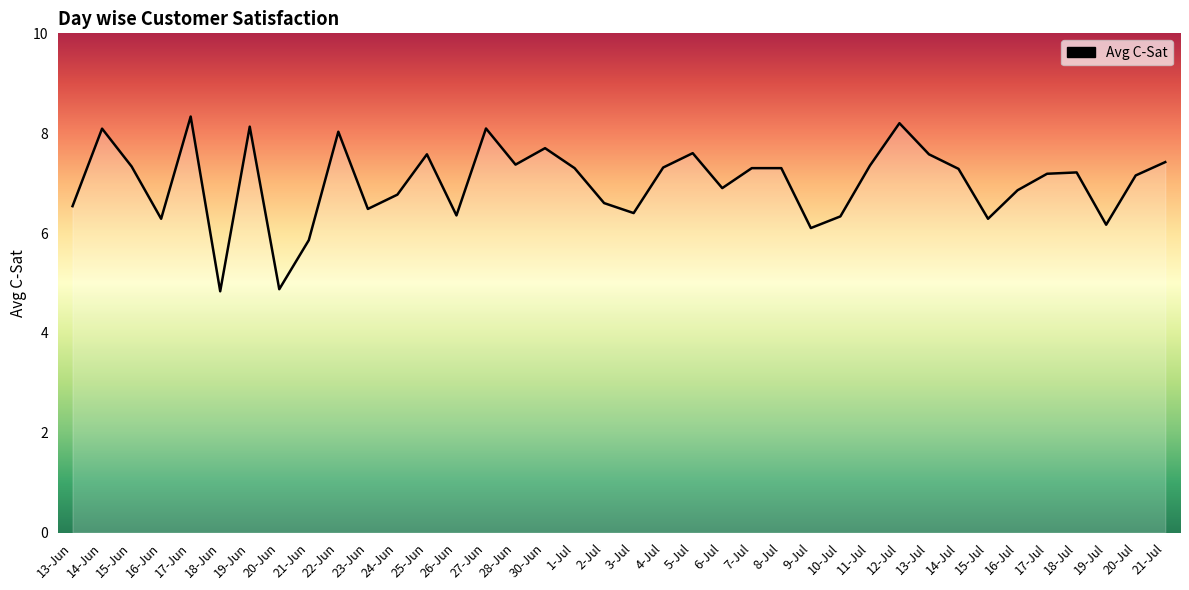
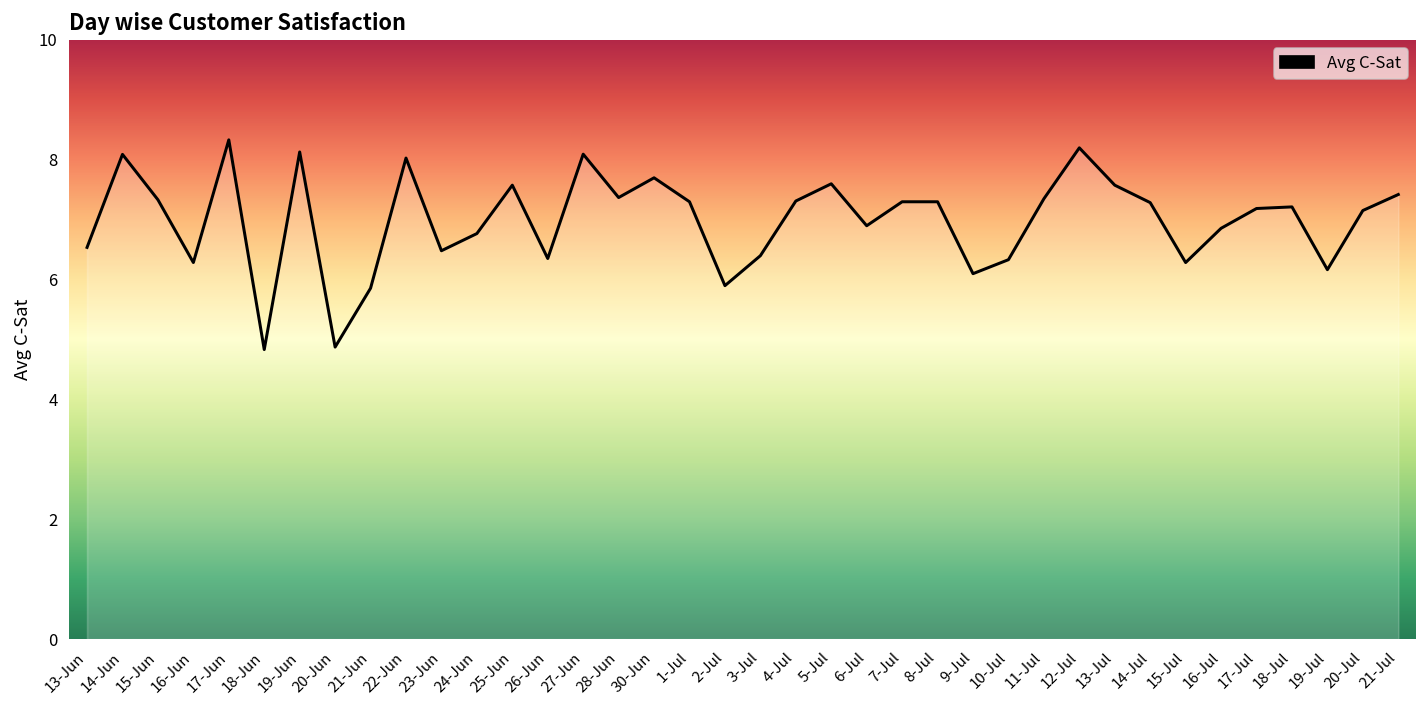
2-Jul: 6.6 -> 5.9
